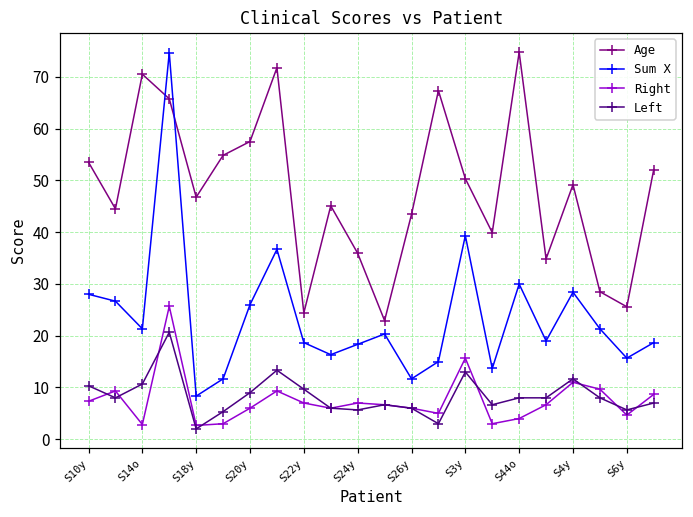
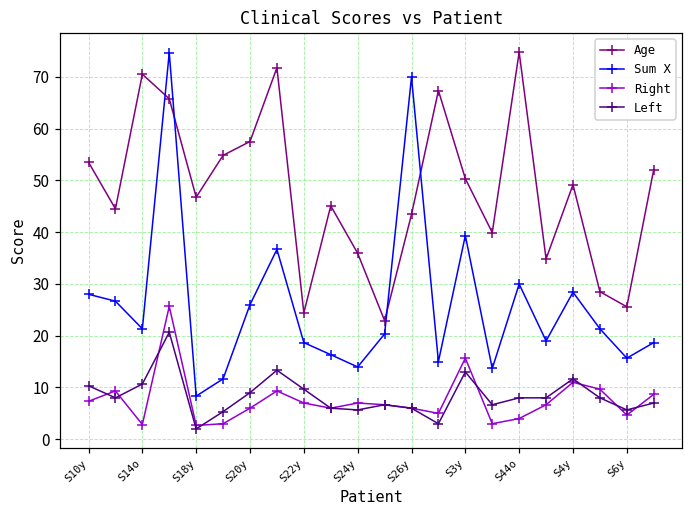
Sum X, S24y: 18 -> 14
Sum X, S26y: 12 -> 70
